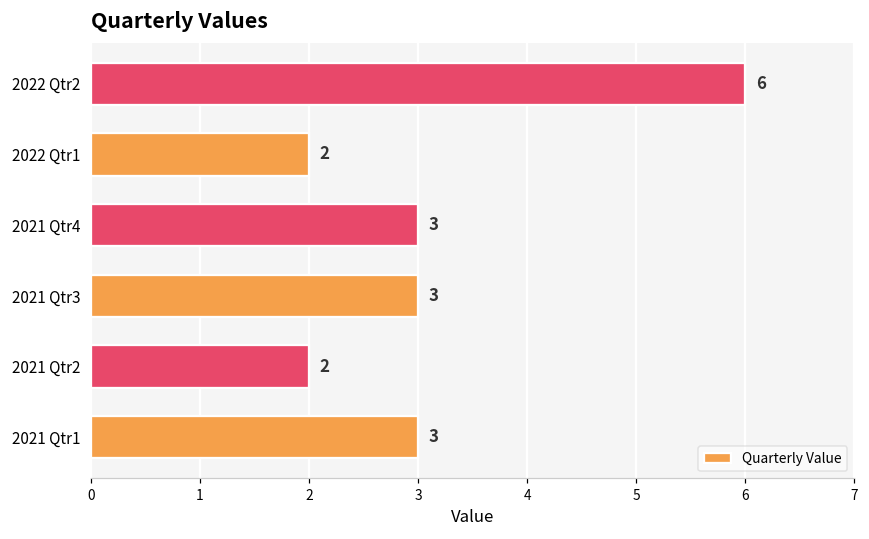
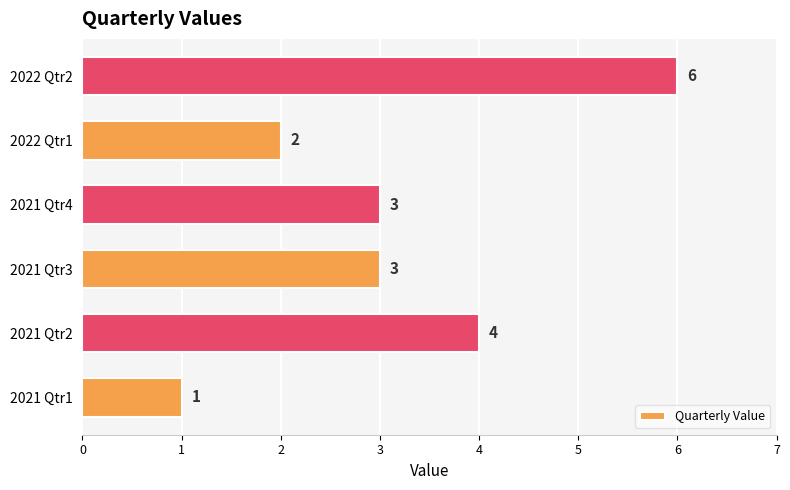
2021 Qtr2: 2 -> 4
2021 Qtr1: 3 -> 1
